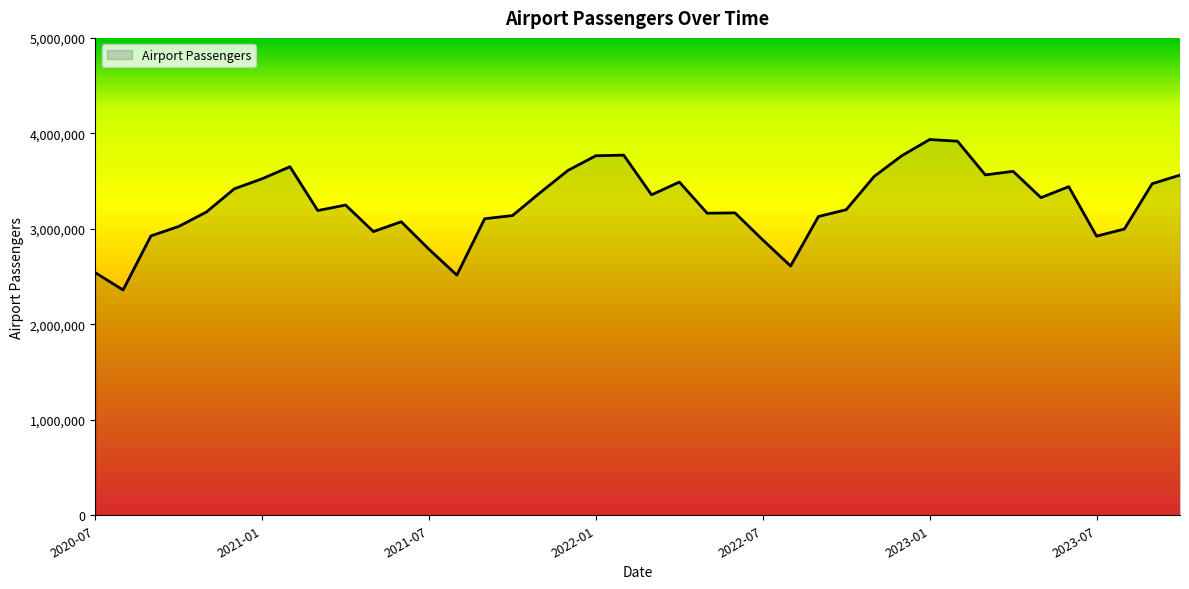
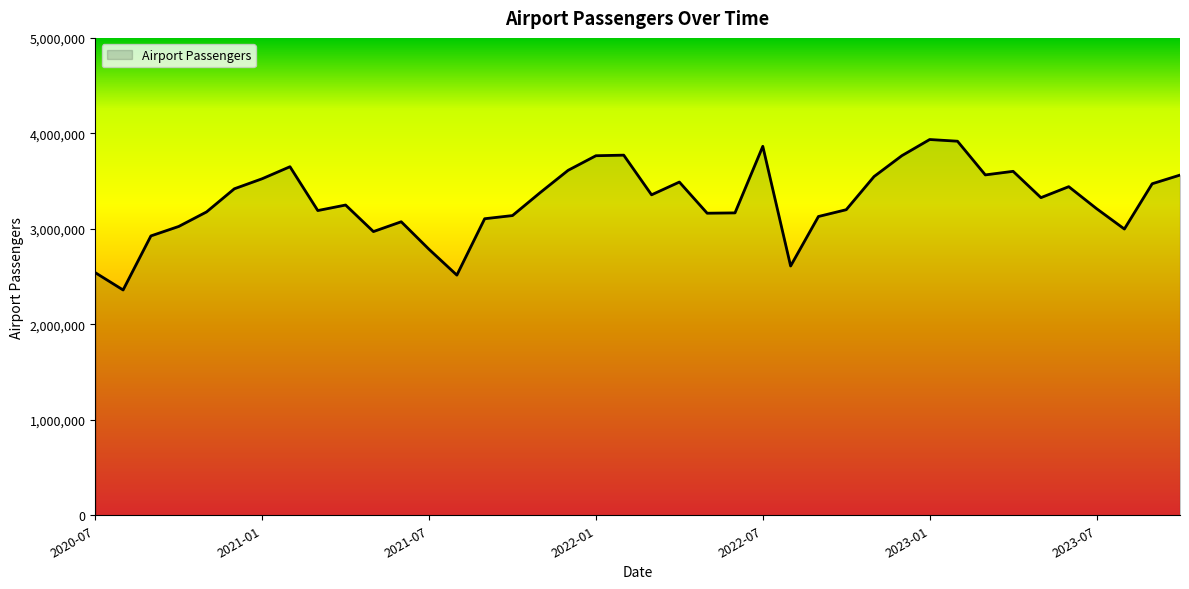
2022-07: 2,900,000 -> 3,900,000
2023-07: 2,900,000 -> 3,200,000
